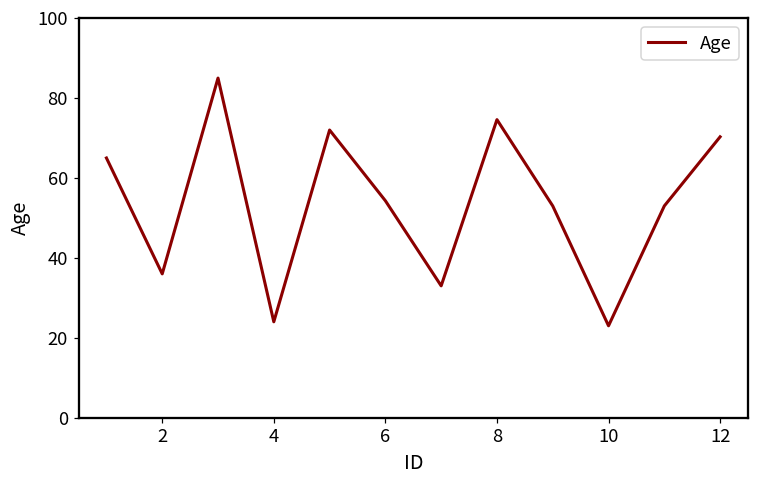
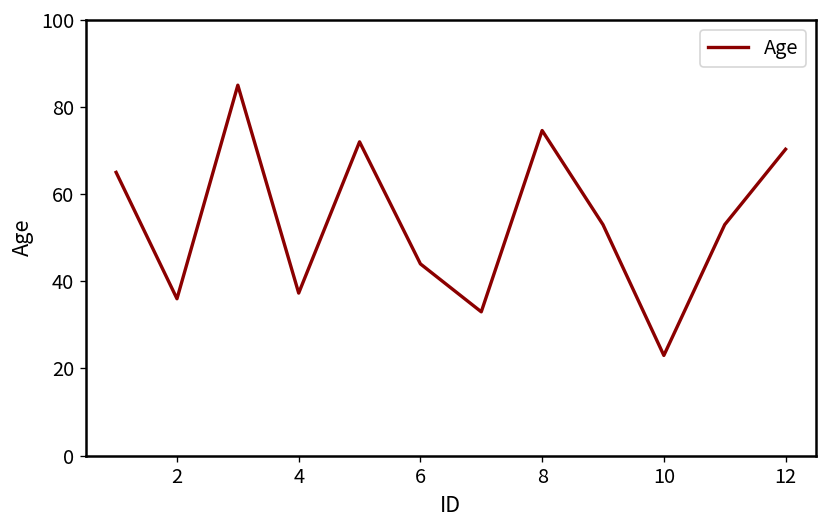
4: 24 -> 37
6: 54 -> 44
